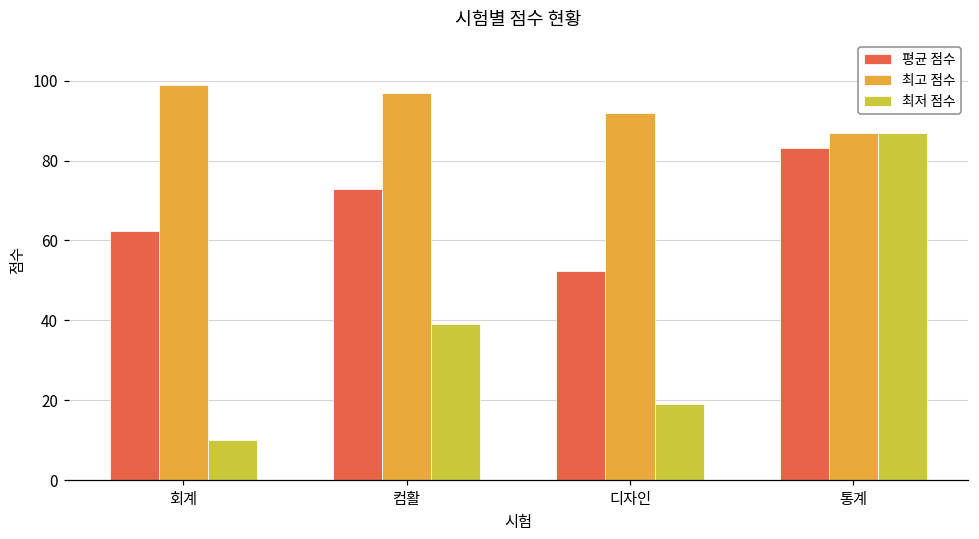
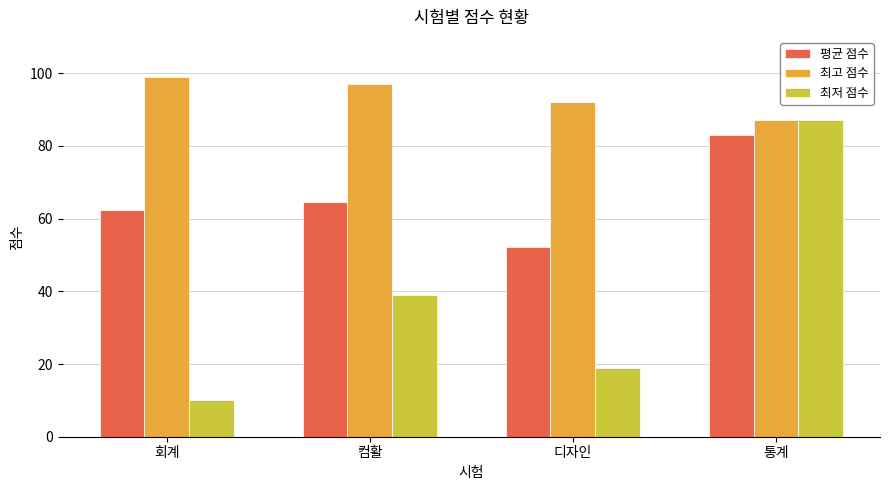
평균 점수, 컴활: 73 -> 65
